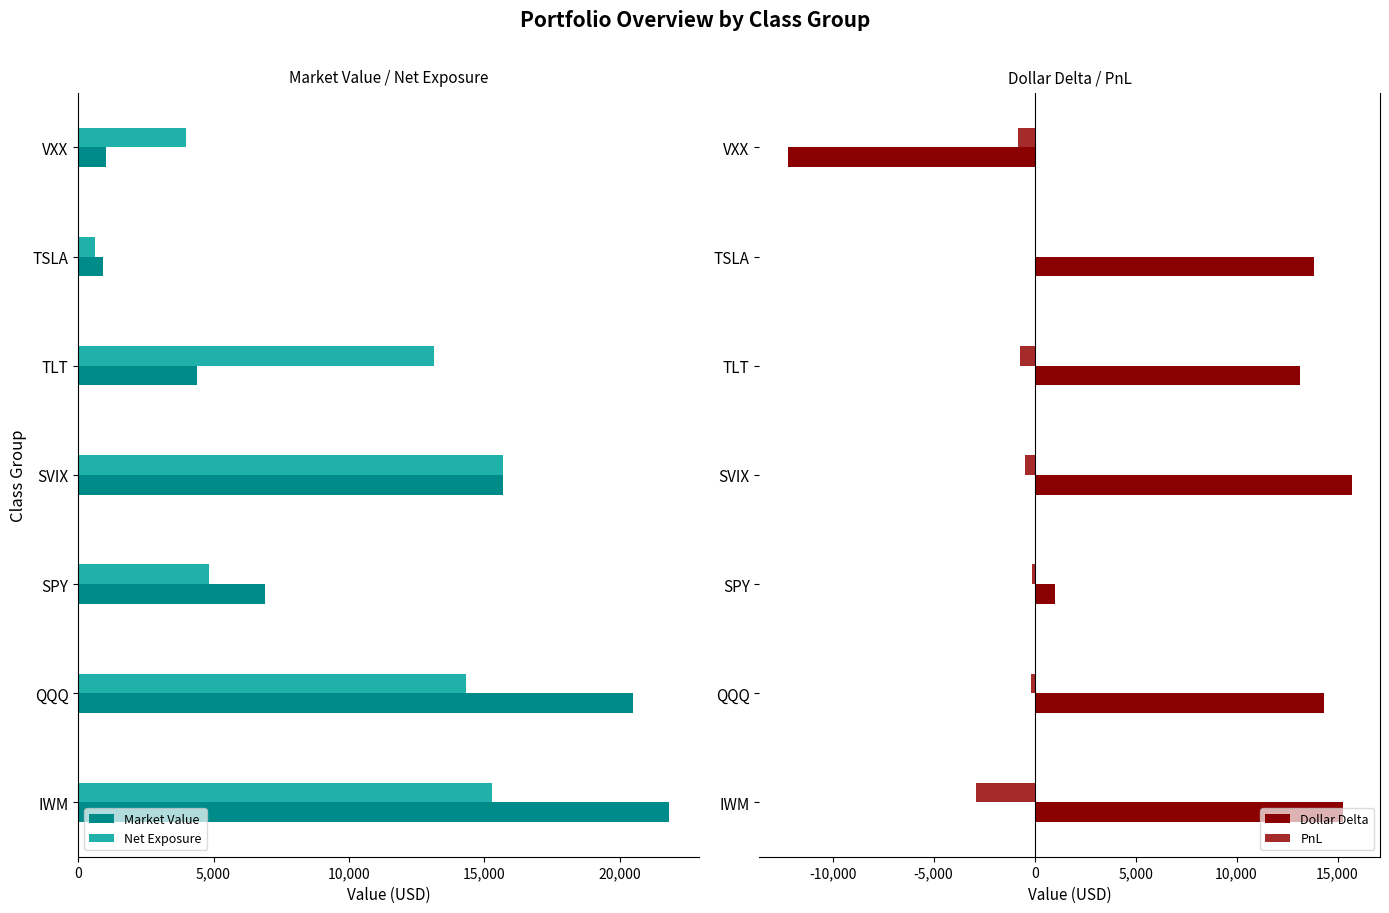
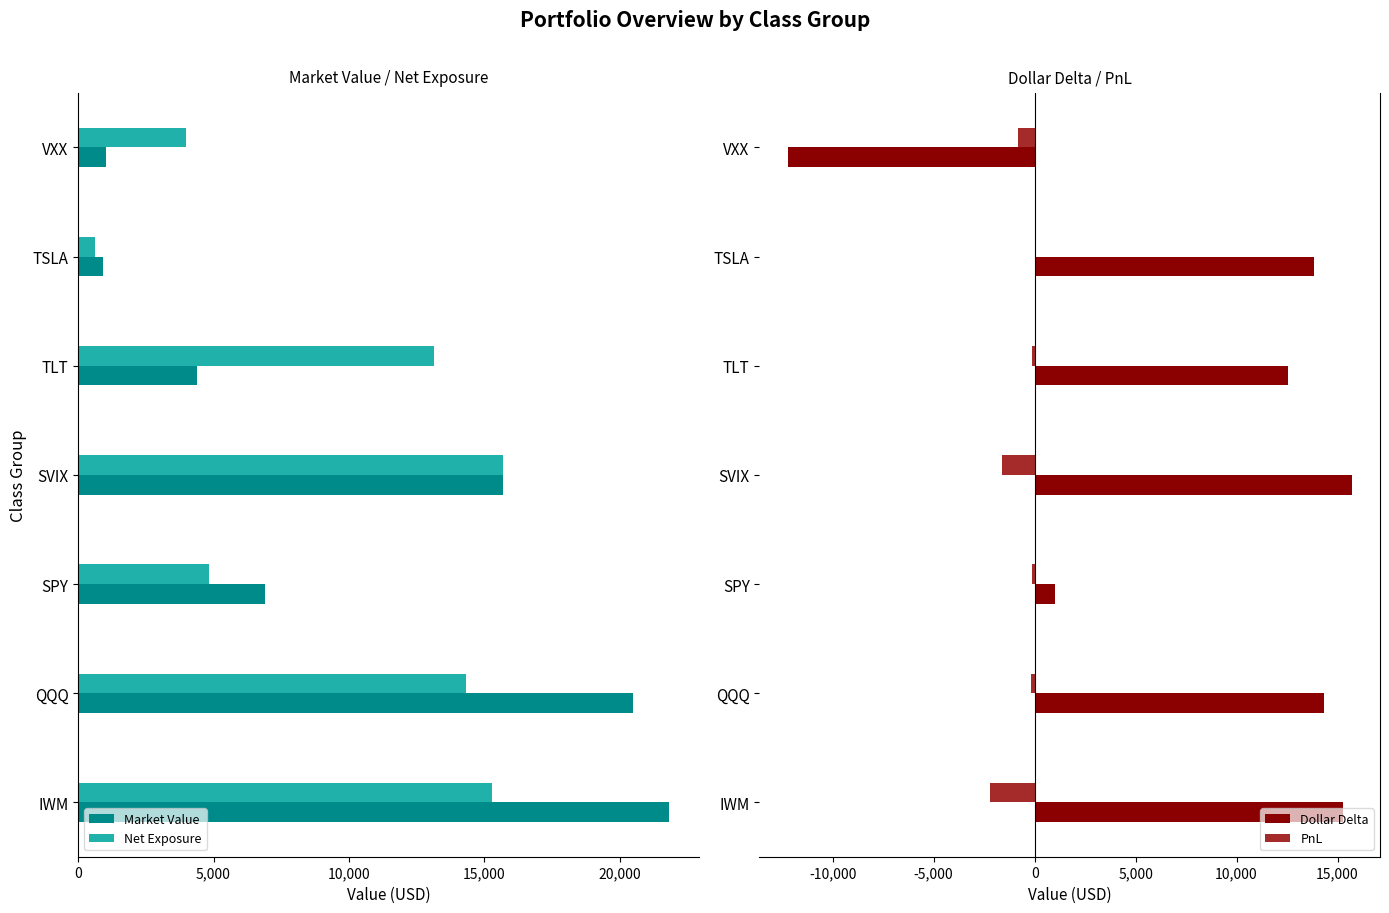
Dollar Delta / PnL, PnL, TLT: -700 -> -100
Dollar Delta / PnL, Dollar Delta, TLT: 13,100 -> 12,600
Dollar Delta / PnL, PnL, SVIX: -500 -> -1,600
Dollar Delta / PnL, PnL, IWM: -2,900 -> -2,200
